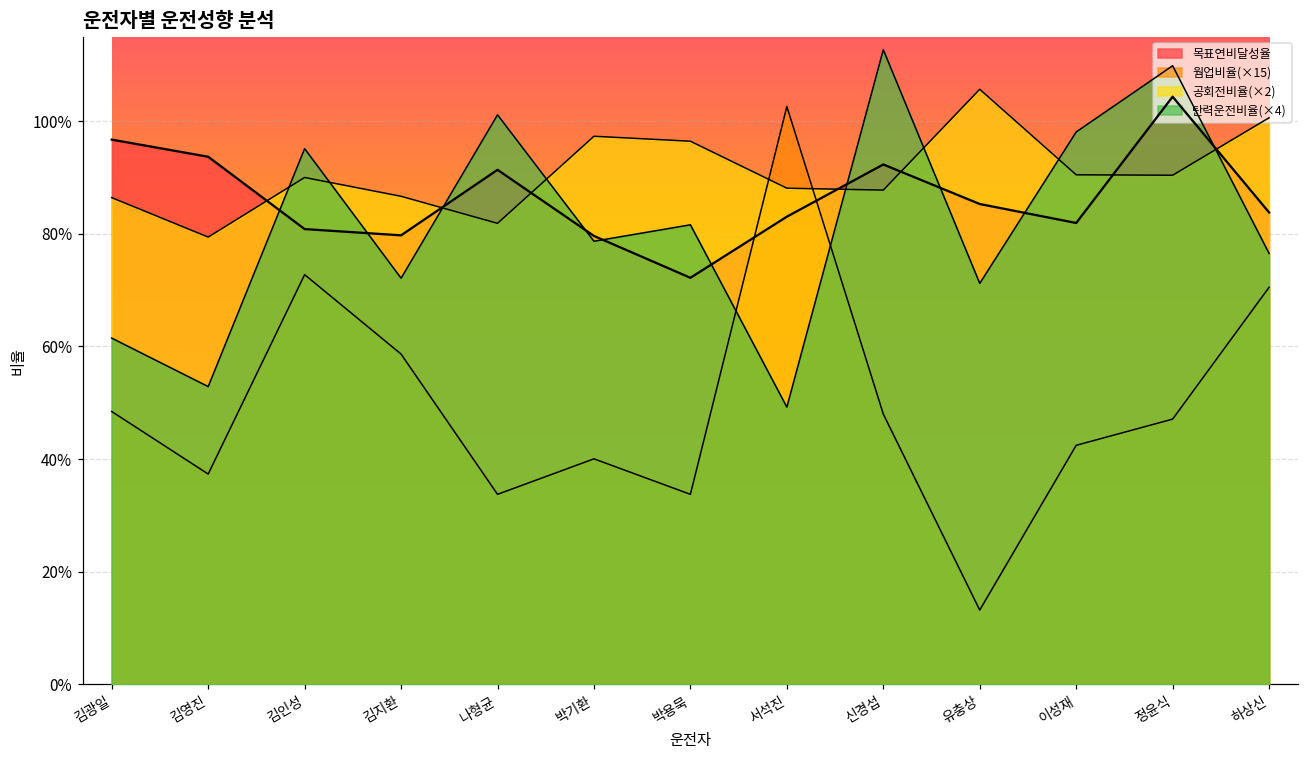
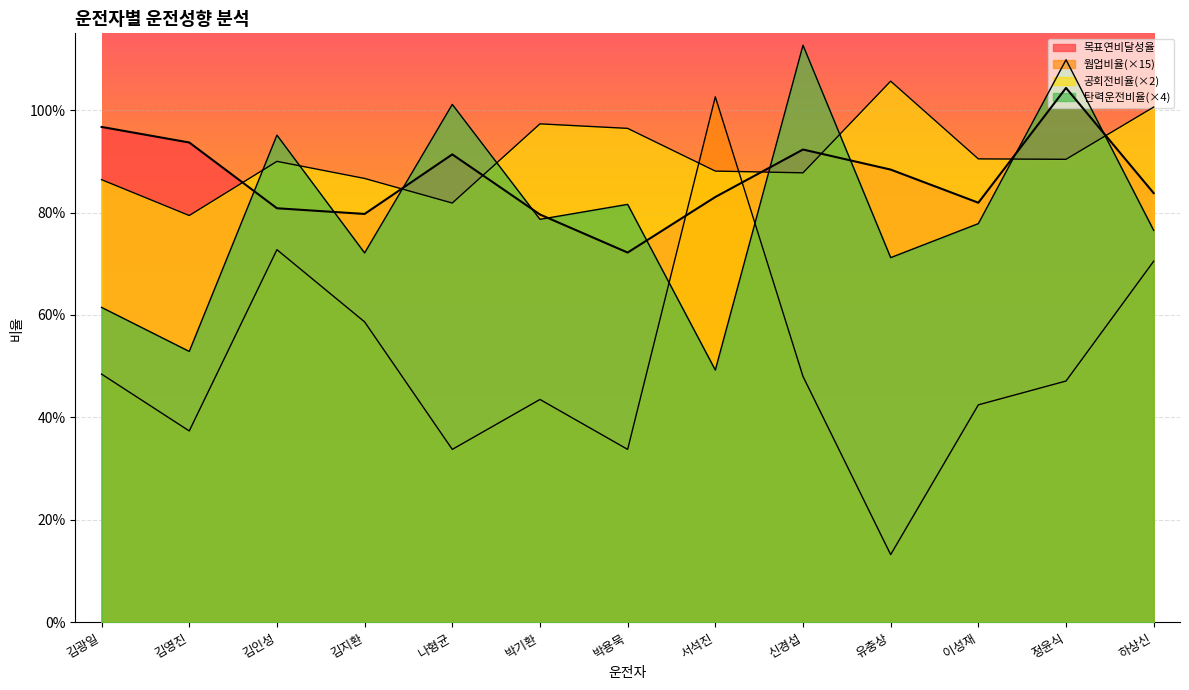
웜업비율(×15), 박기환: 40% -> 44%
목표연비달성율, 유충상: 85% -> 88%
탄력운전비율(×4), 이성재: 98% -> 78%
